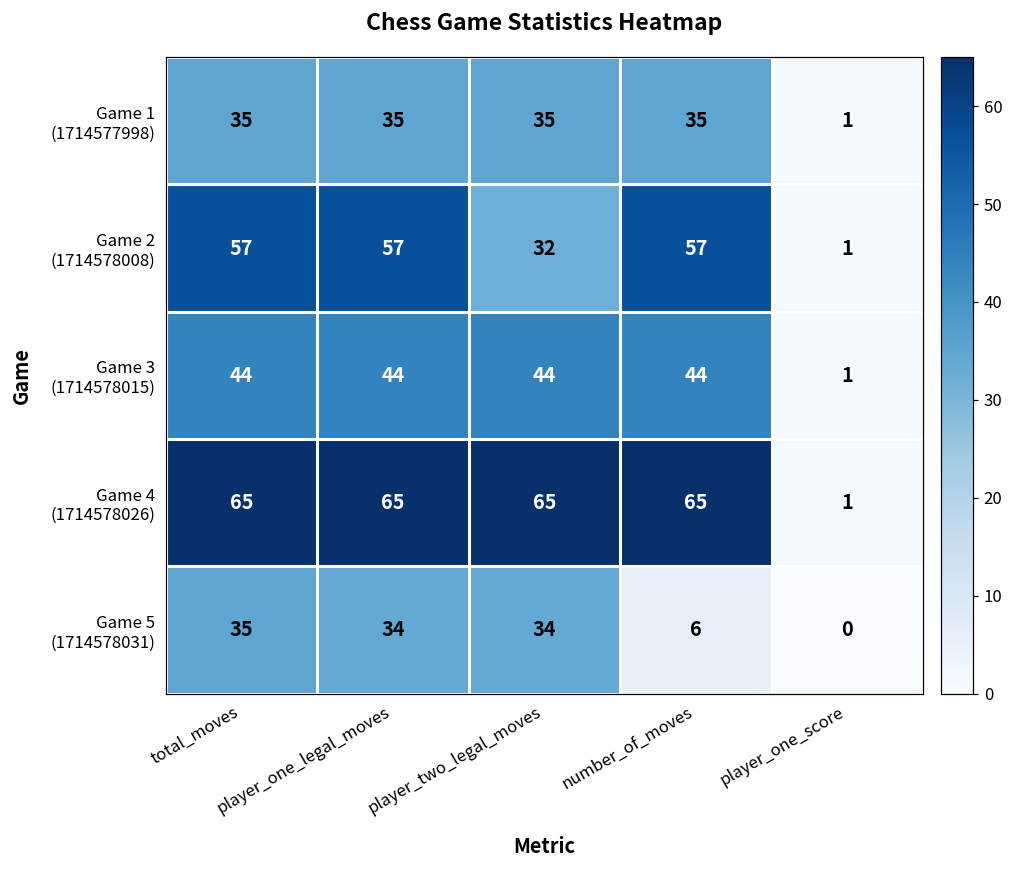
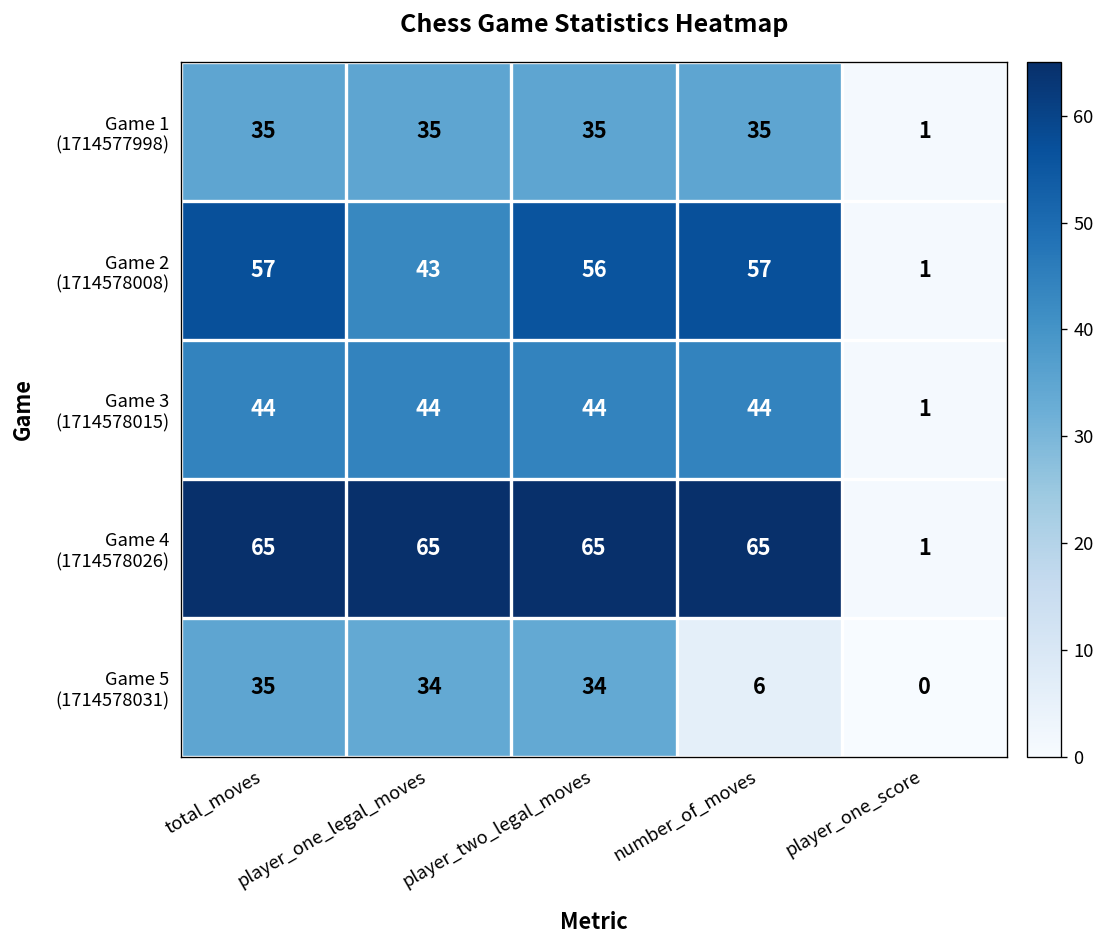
Game 2 (1714578008), player_one_legal_moves: 57 -> 43
Game 2 (1714578008), player_two_legal_moves: 32 -> 56
